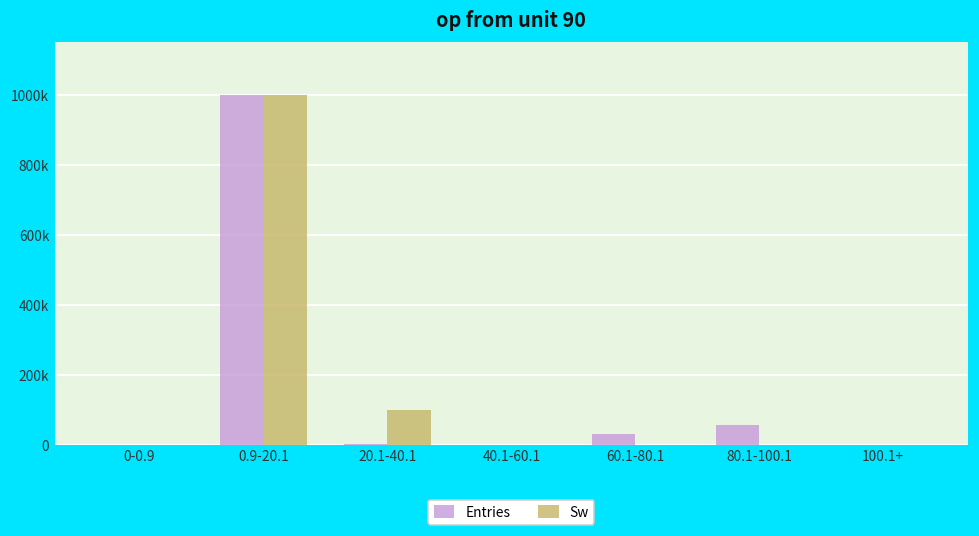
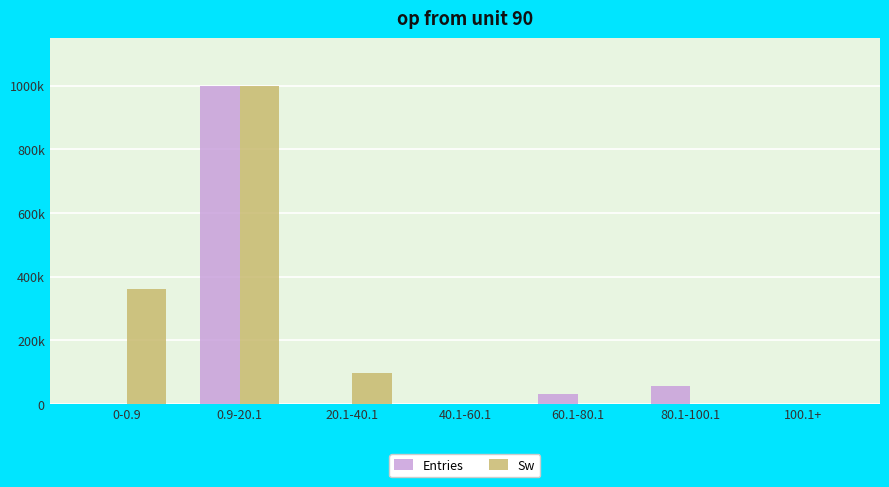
Sw, 0-0.9: 0 -> 360000
